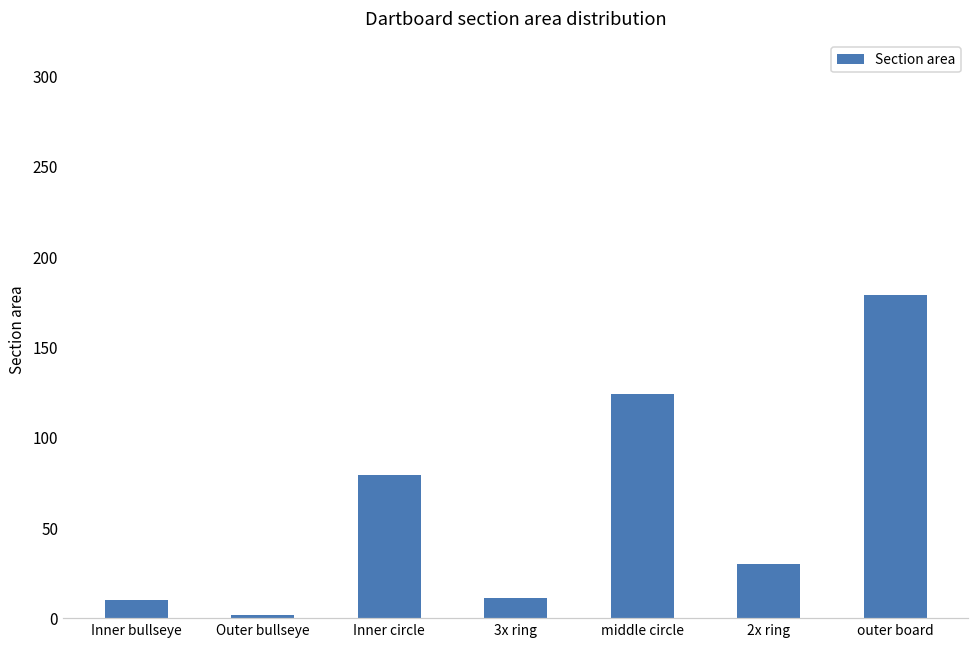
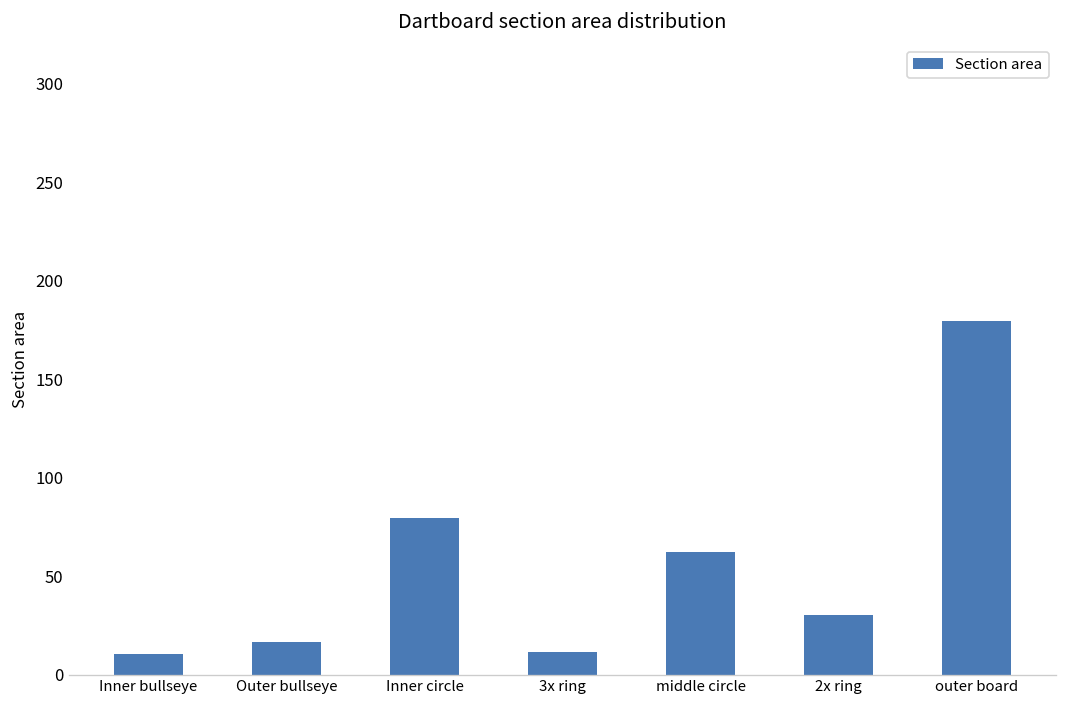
Outer bullseye: 2 -> 16
middle circle: 124 -> 62
